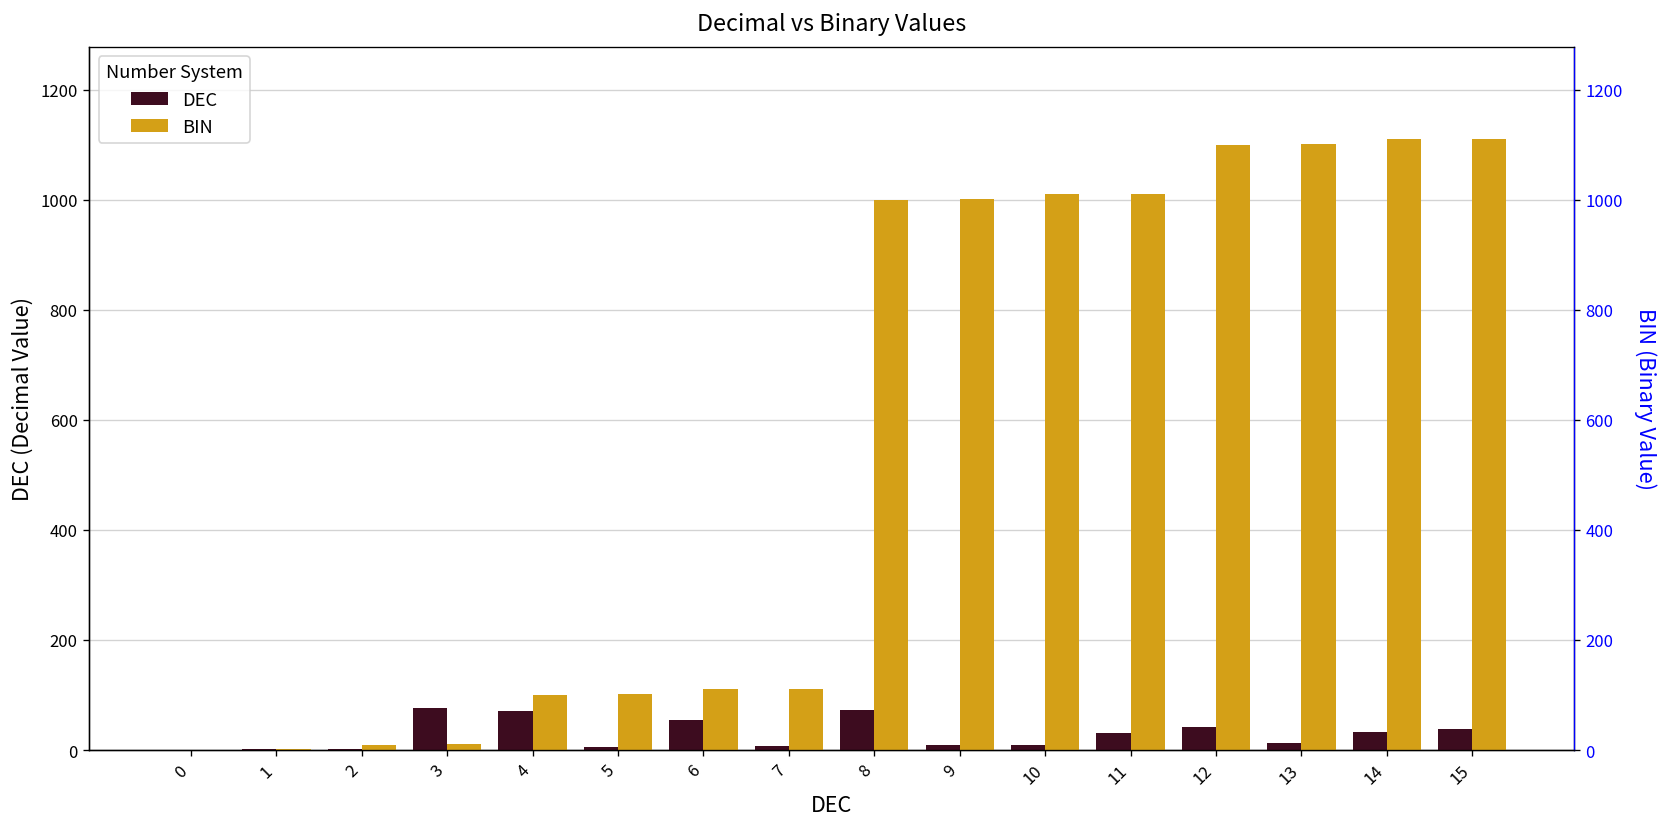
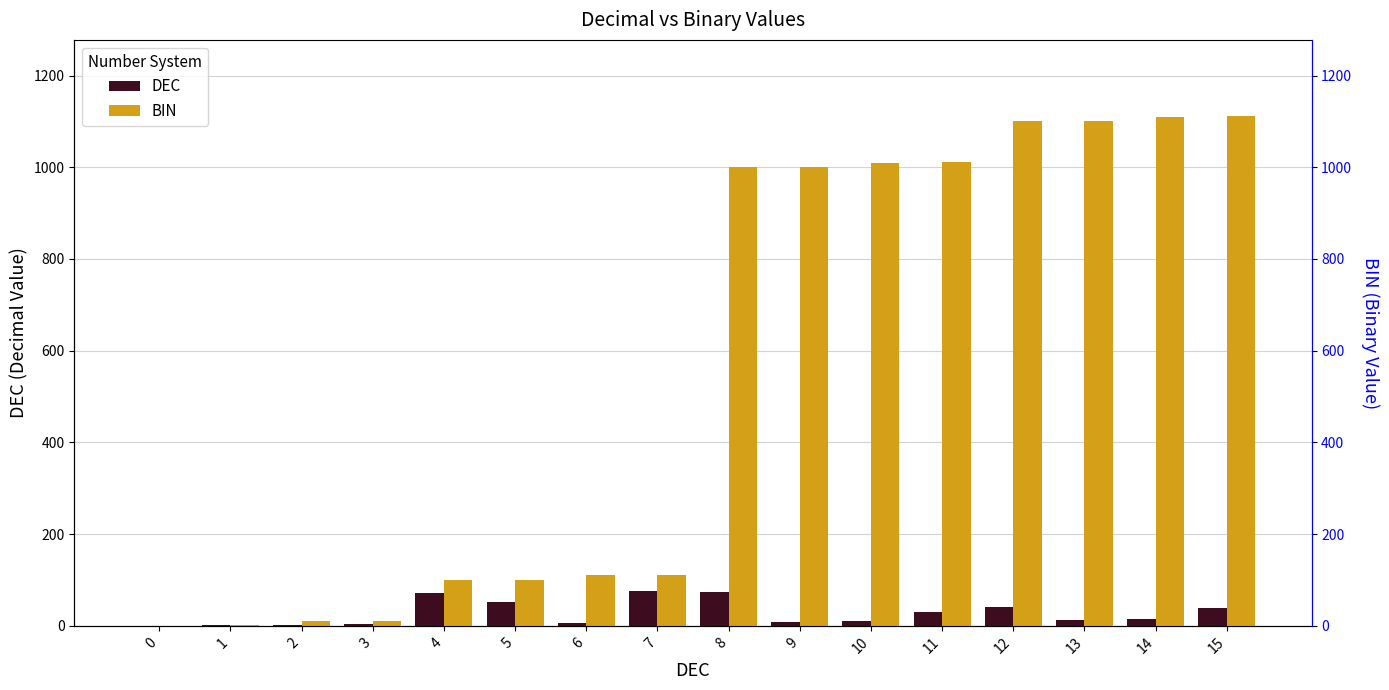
DEC, 3: 80 -> 0
DEC, 5: 10 -> 50
DEC, 6: 60 -> 10
DEC, 7: 10 -> 80
DEC, 14: 30 -> 10
